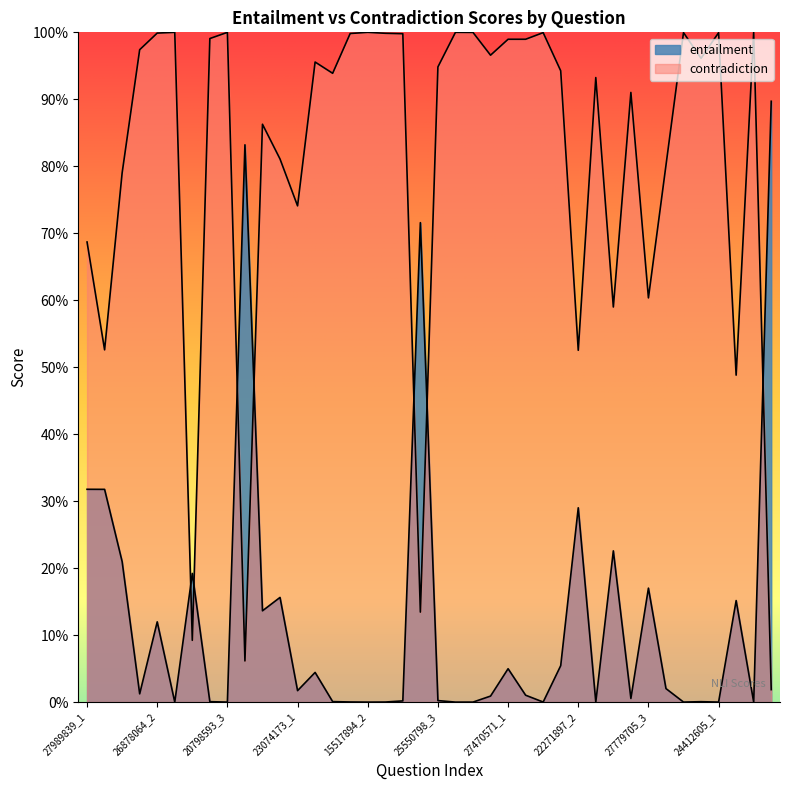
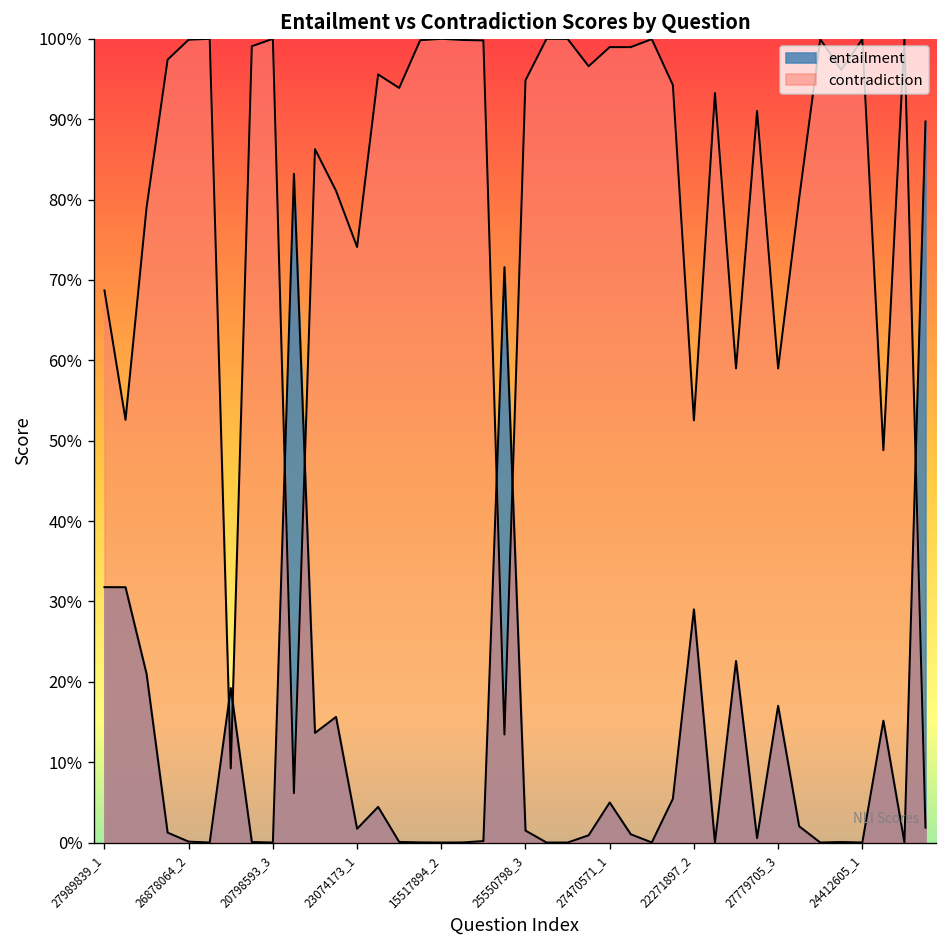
entailment, 26878064_2: 12% -> 0%
entailment, 25550798_3: 0% -> 1%
contradiction, 27779705_3: 60% -> 59%
